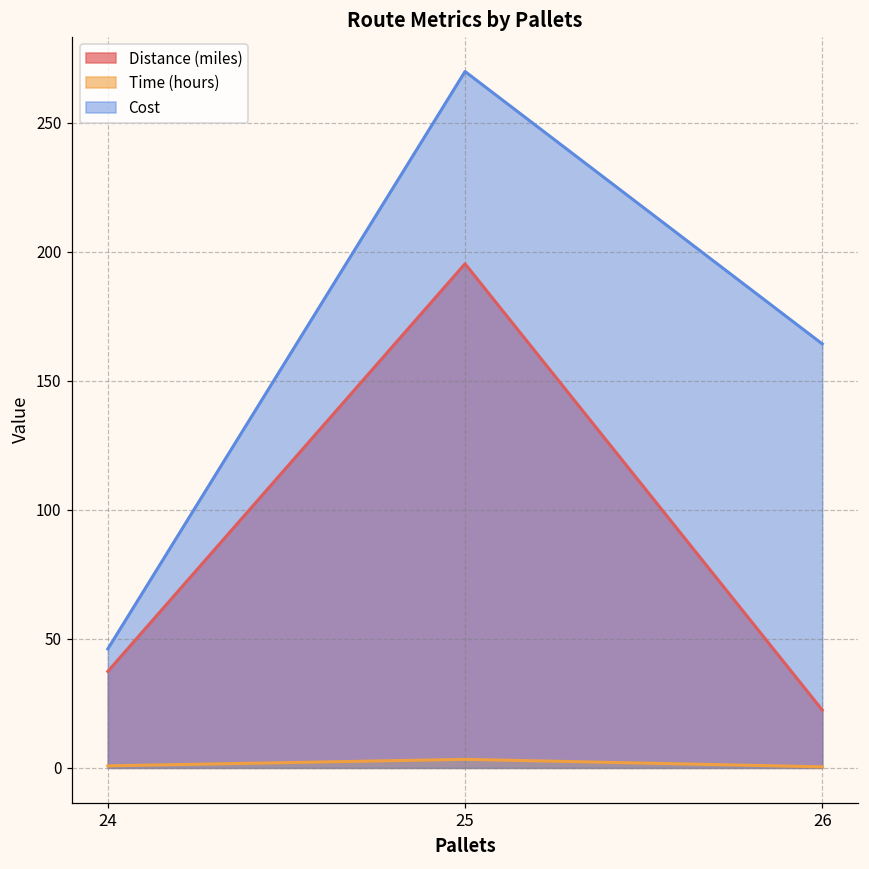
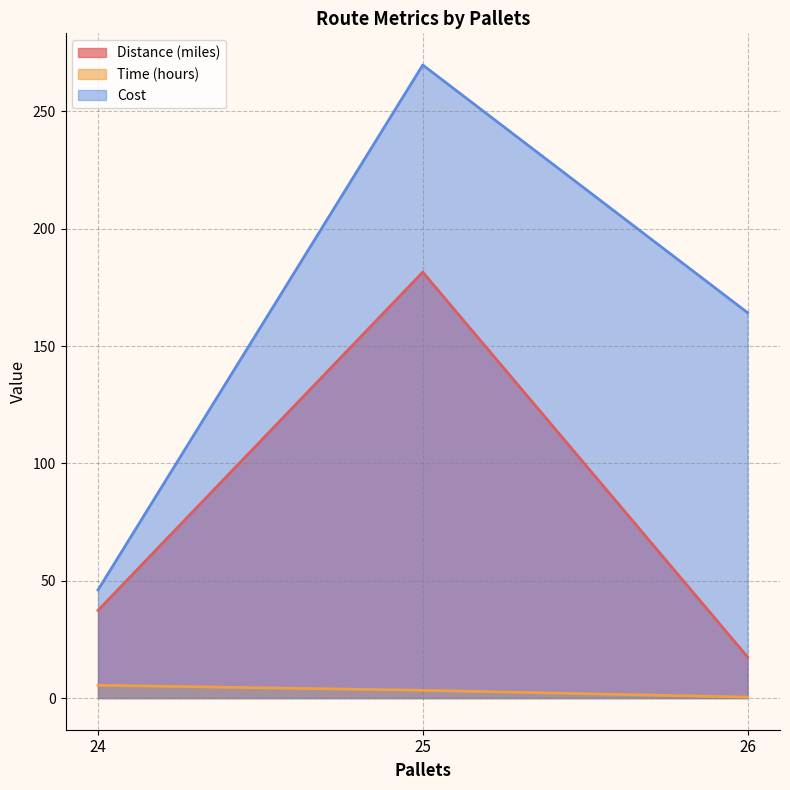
Time (hours), 24: 1 -> 5
Distance (miles), 25: 195 -> 182
Distance (miles), 26: 22 -> 18
